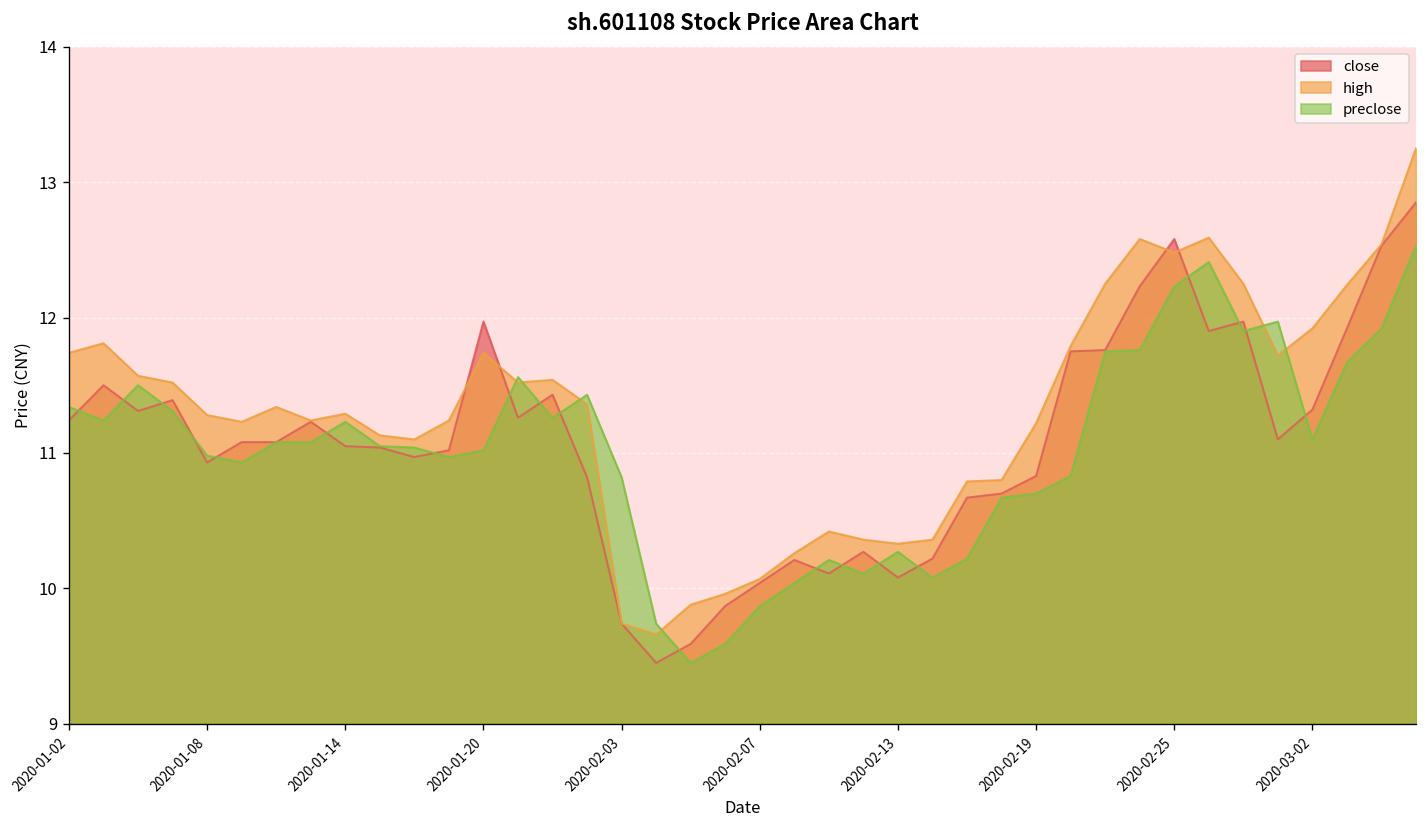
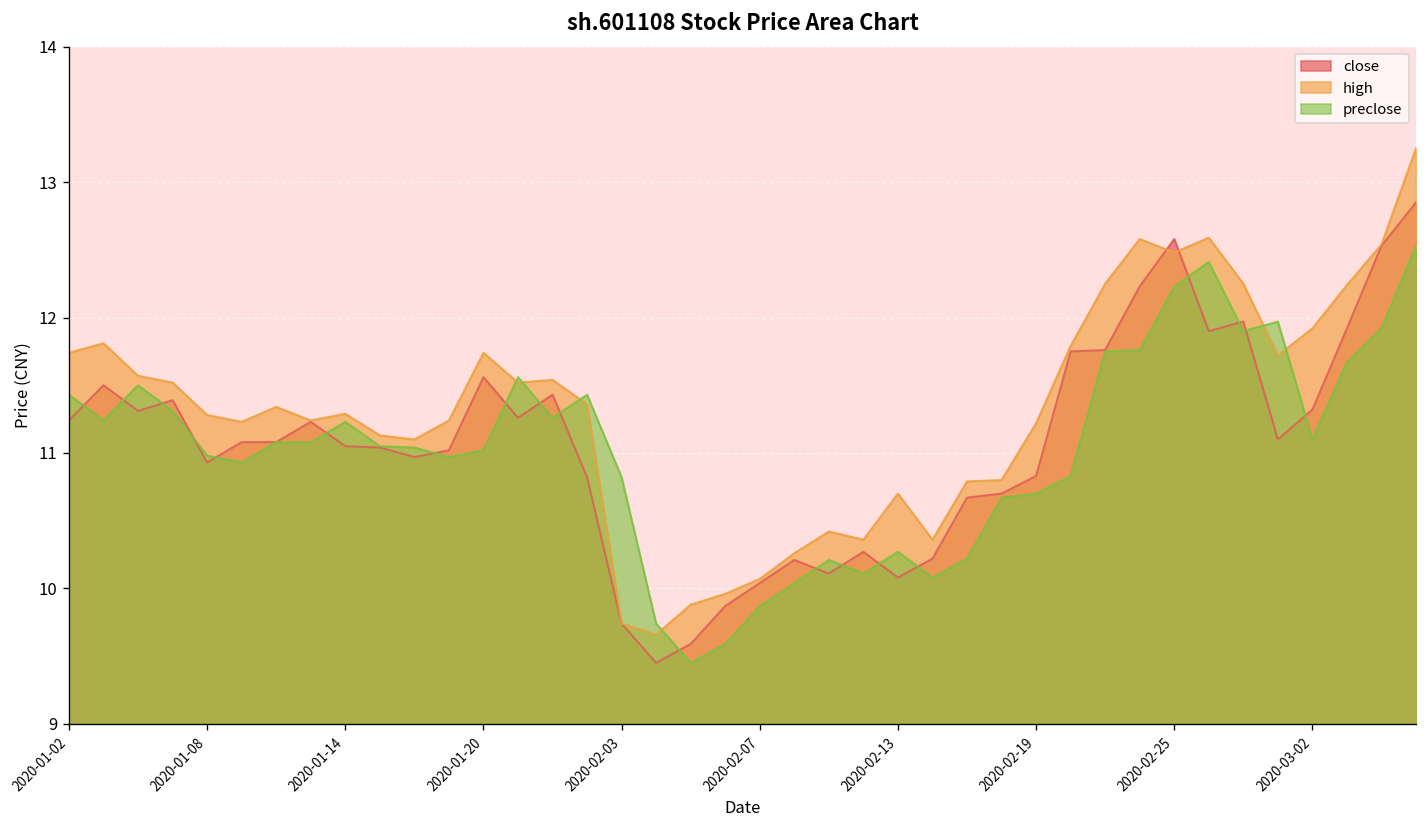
preclose, 2020-01-02: 11.34 -> 11.43
close, 2020-01-20: 11.97 -> 11.56
high, 2020-02-13: 10.33 -> 10.70
